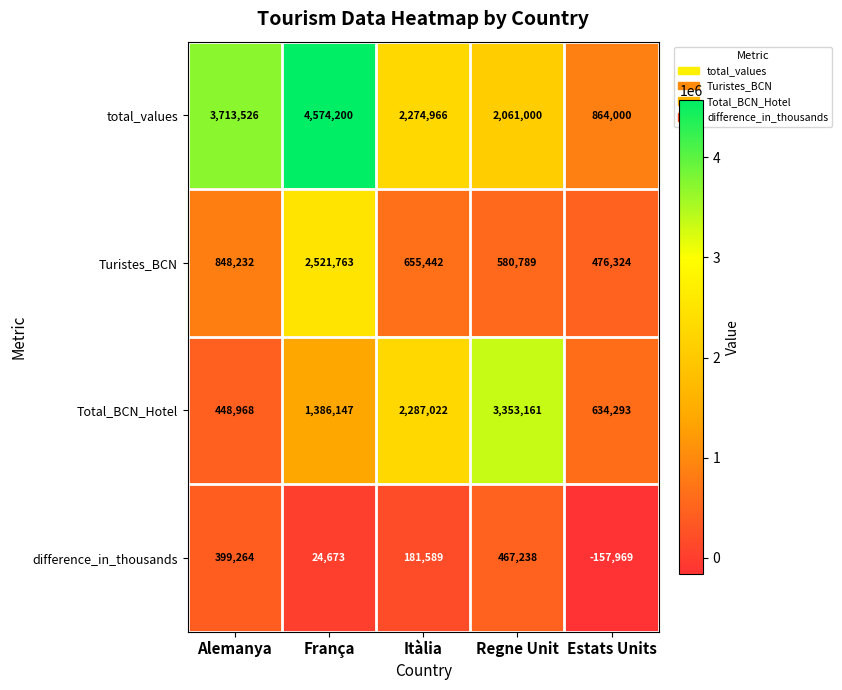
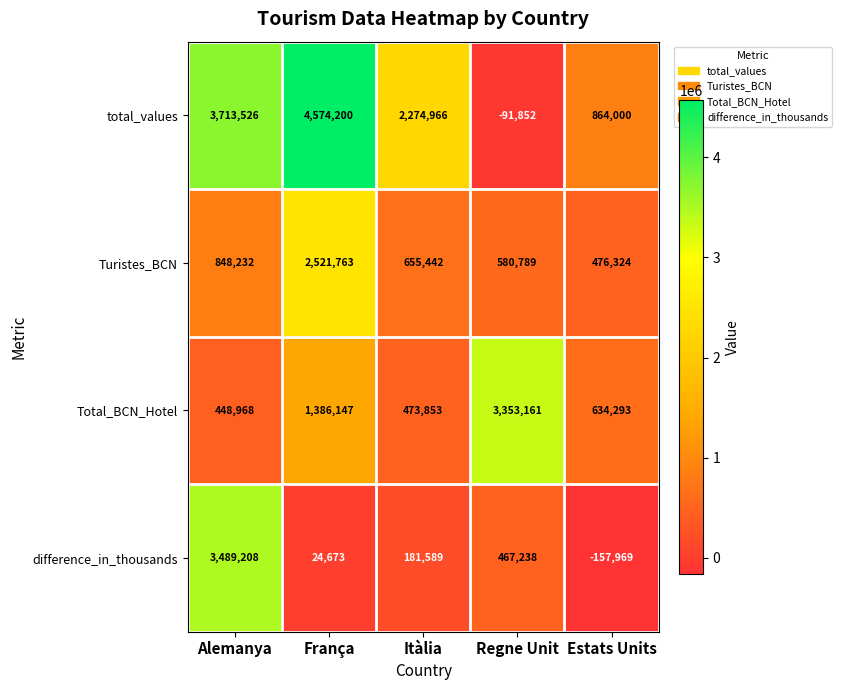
total_values, Regne Unit: 2,061,000 -> -91,852
Total_BCN_Hotel, Itàlia: 2,287,022 -> 473,853
difference_in_thousands, Alemanya: 399,264 -> 3,489,208
